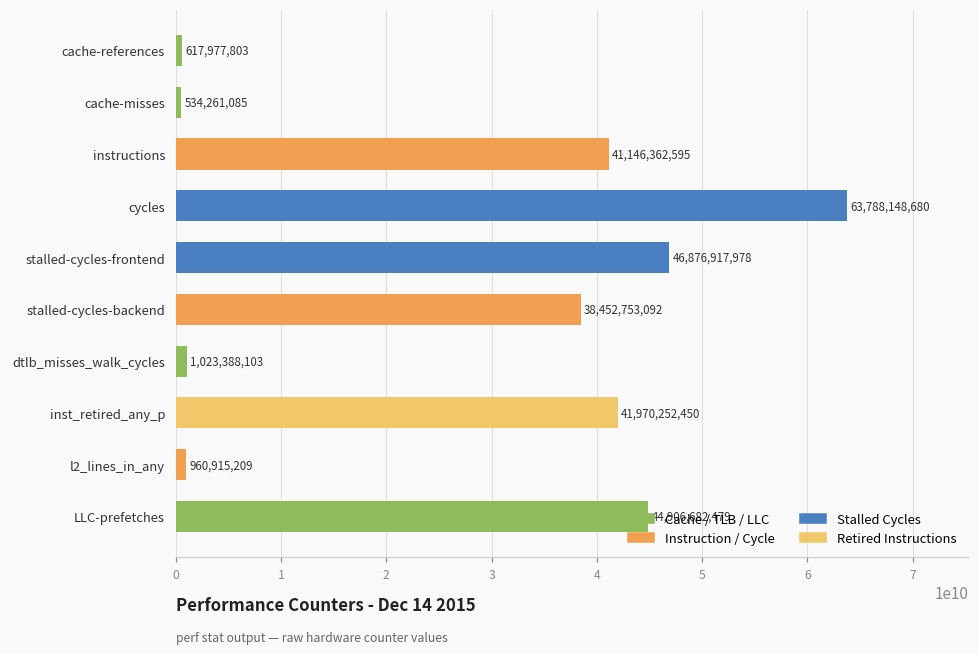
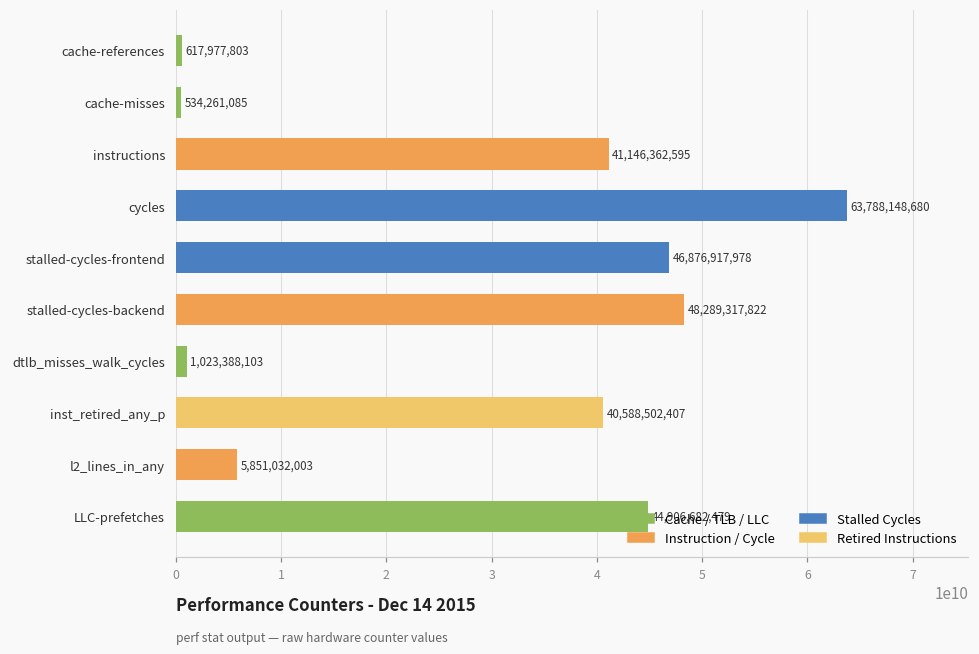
stalled-cycles-backend: 38,452,753,092 -> 48,289,317,822
inst_retired_any_p: 41,970,252,450 -> 40,588,502,407
l2_lines_in_any: 960,915,209 -> 5,851,032,003
